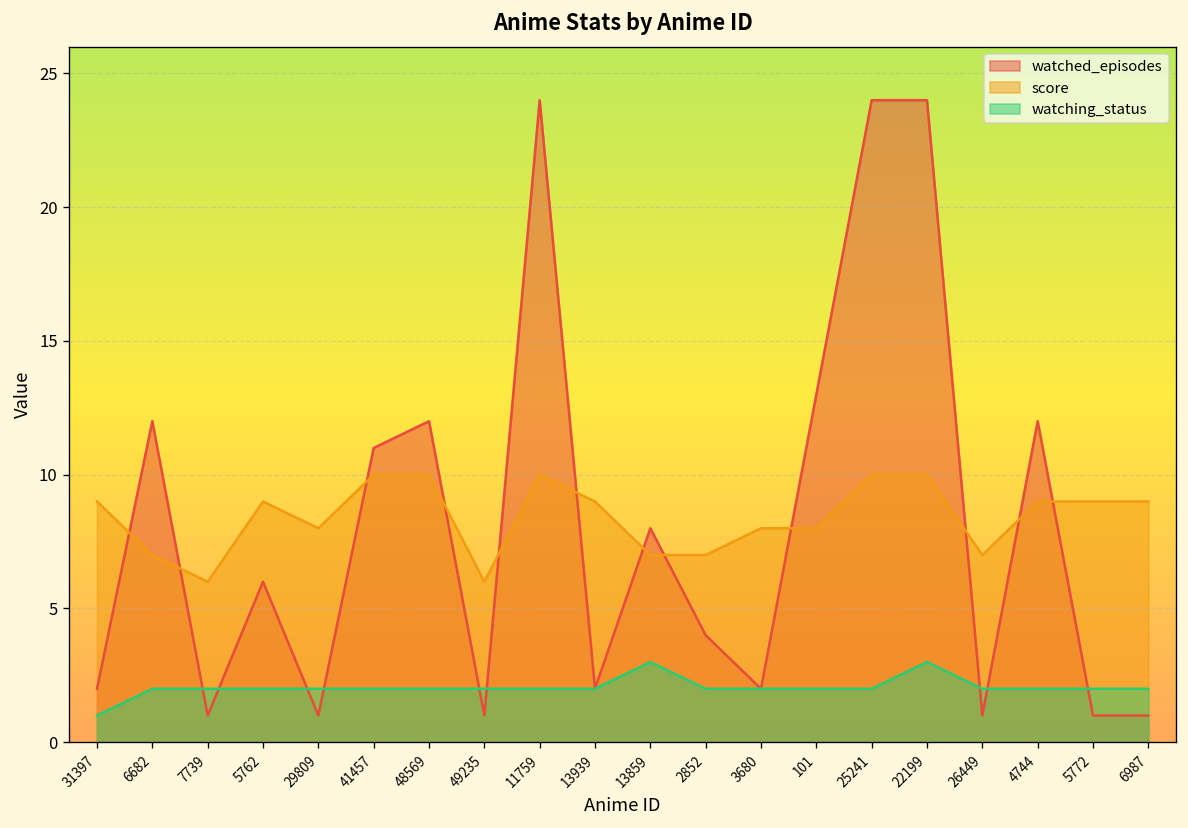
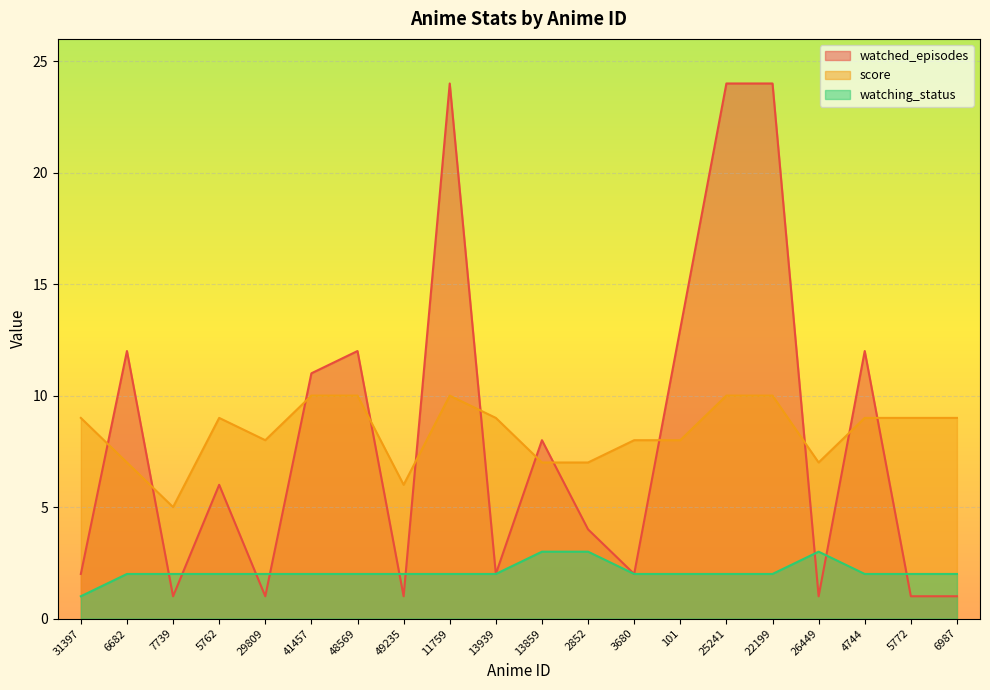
score, 7739: 6 -> 5
watching_status, 2852: 2 -> 3
watching_status, 22199: 3 -> 2
watching_status, 26449: 2 -> 3
